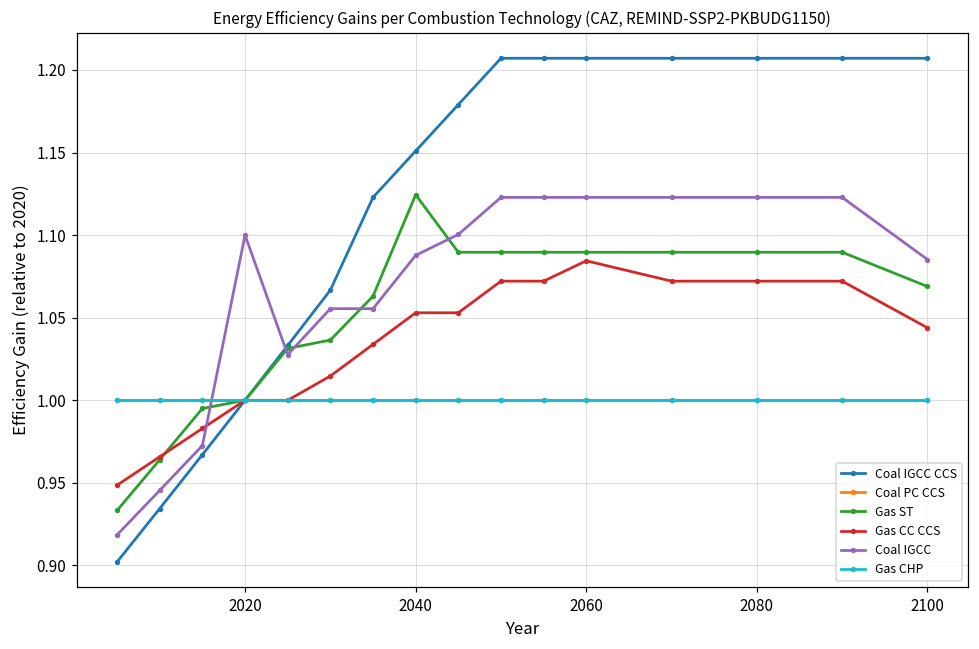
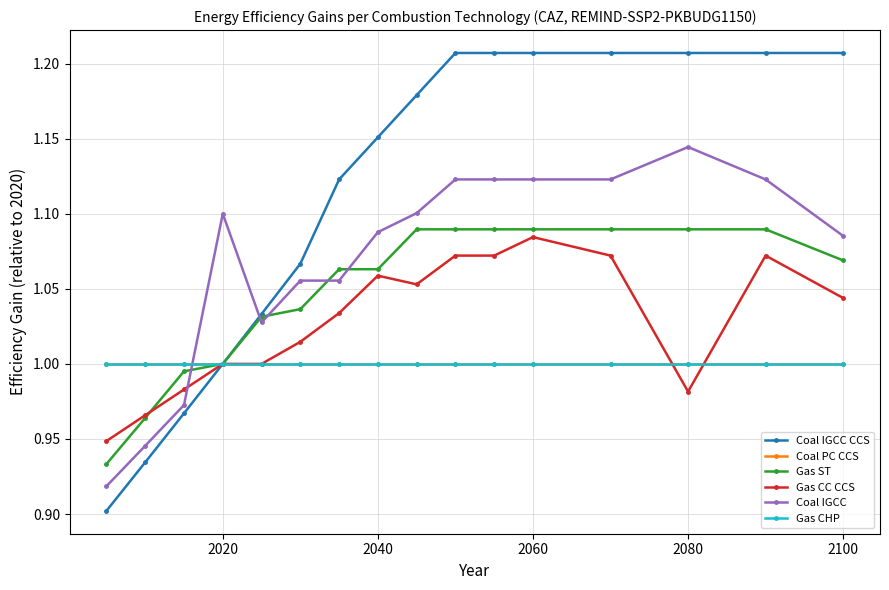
Gas ST, 2040: 1.124 -> 1.063
Gas CC CCS, 2040: 1.053 -> 1.059
Gas CC CCS, 2080: 1.072 -> 0.982
Coal IGCC, 2080: 1.123 -> 1.144
